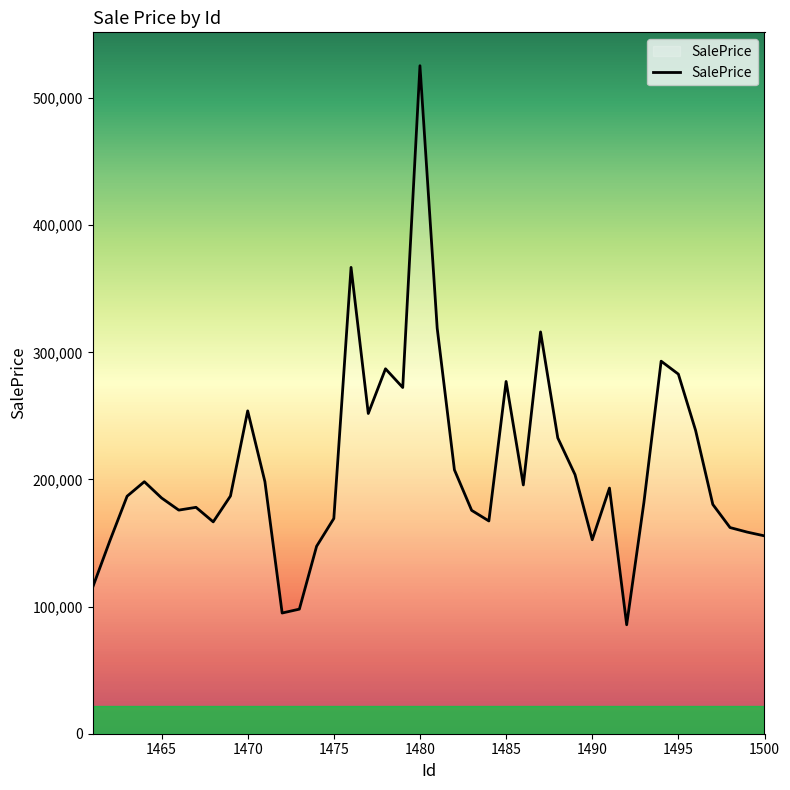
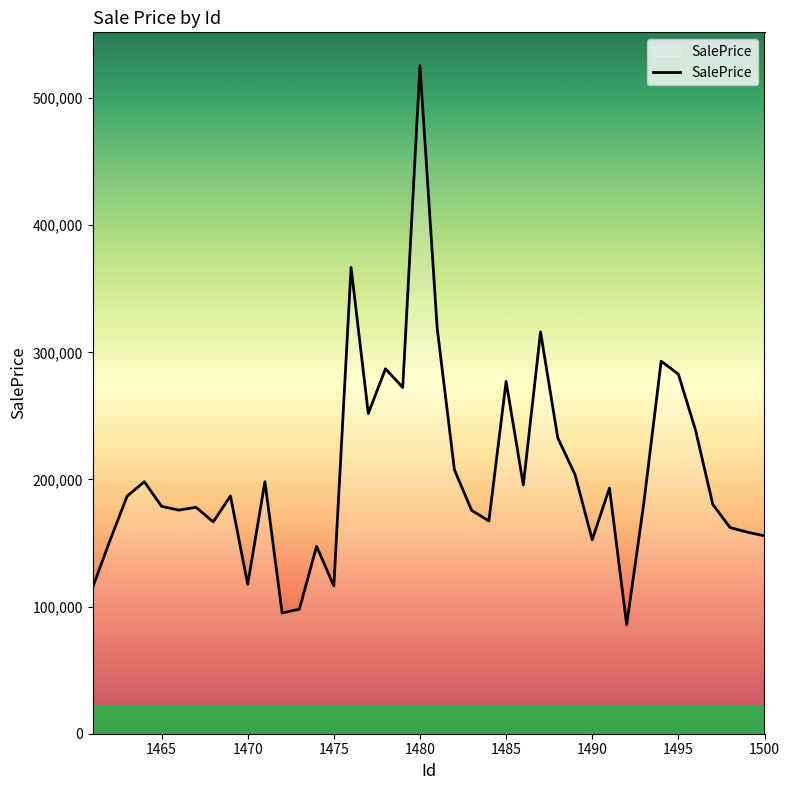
1465: 185,000 -> 179,000
1470: 254,000 -> 118,000
1475: 169,000 -> 116,000
